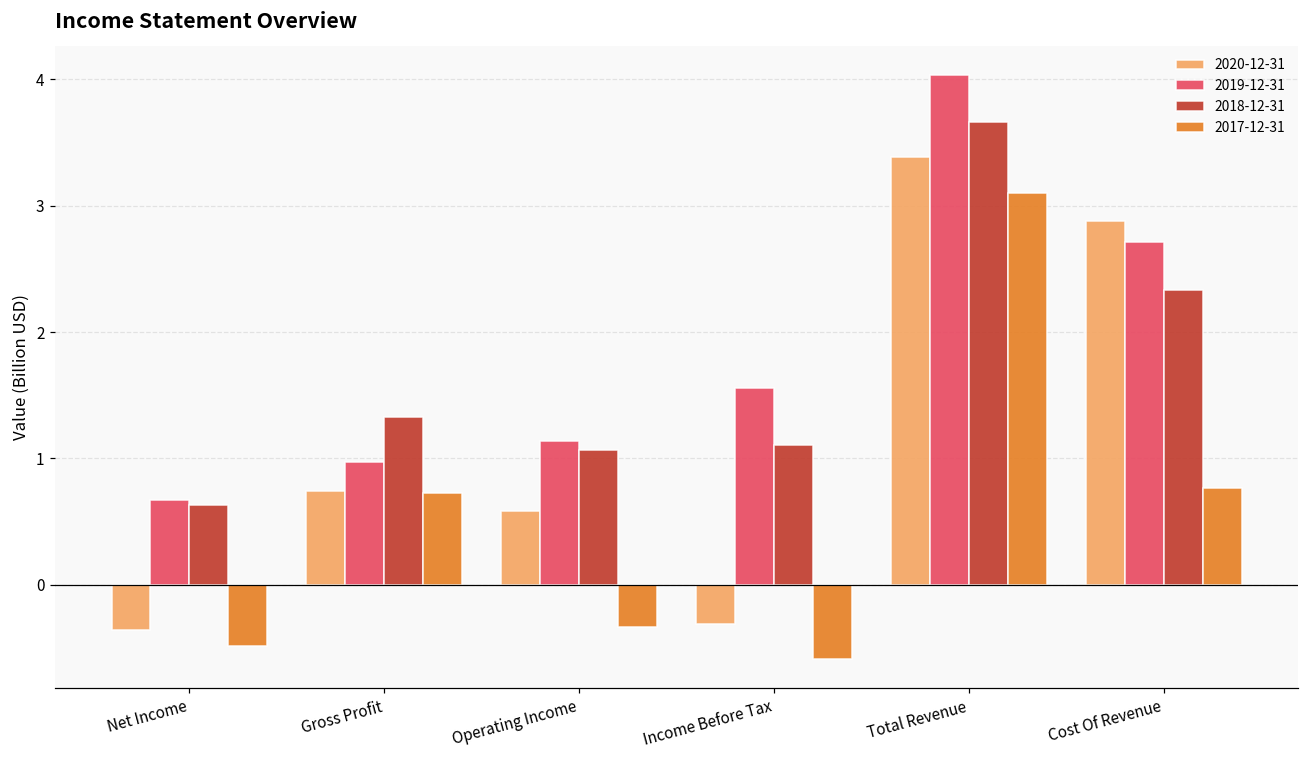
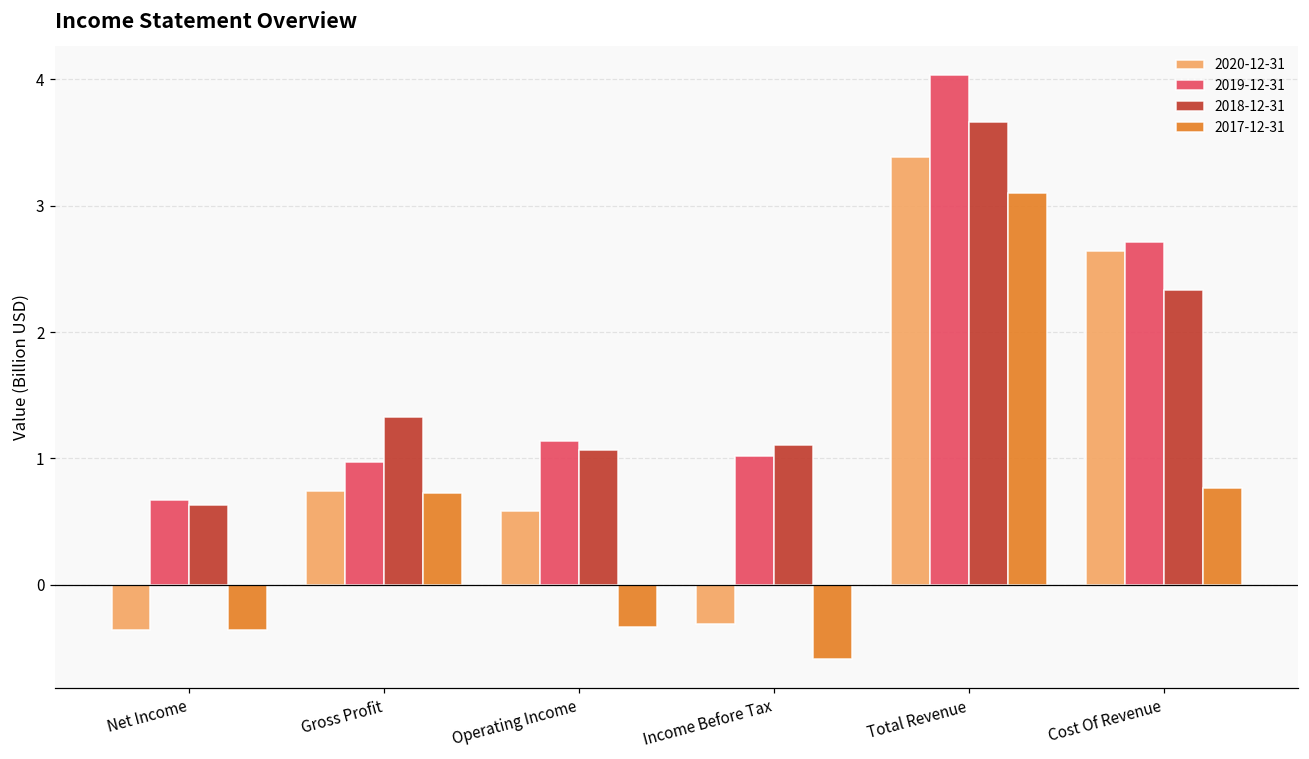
2017-12-31, Net Income: -0.48 -> -0.36
2019-12-31, Income Before Tax: 1.56 -> 1.02
2020-12-31, Cost Of Revenue: 2.88 -> 2.64
